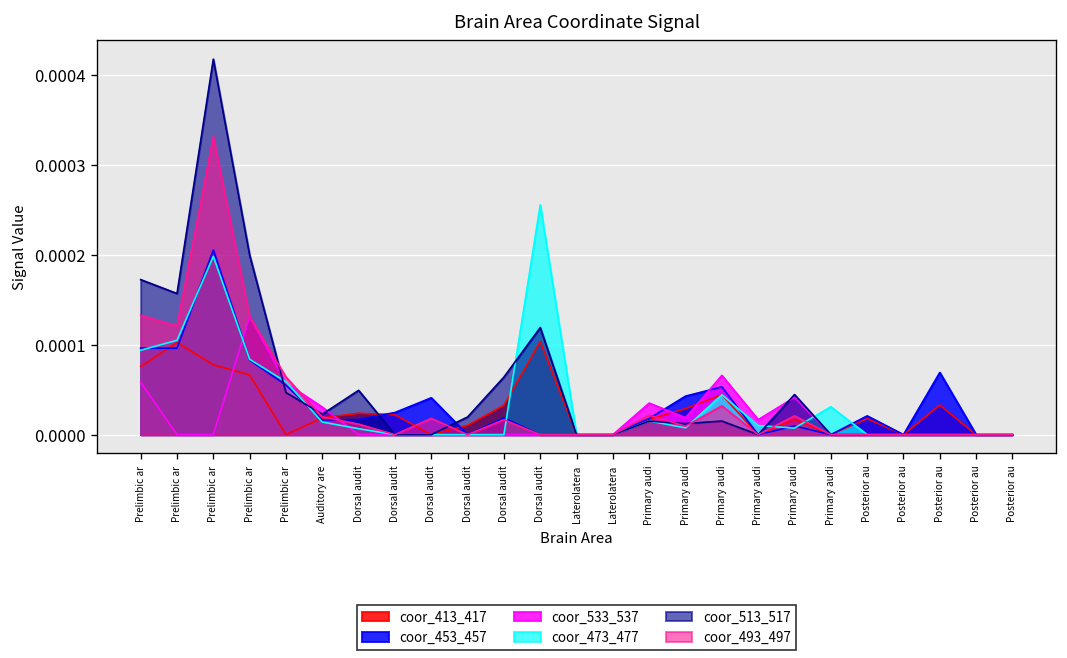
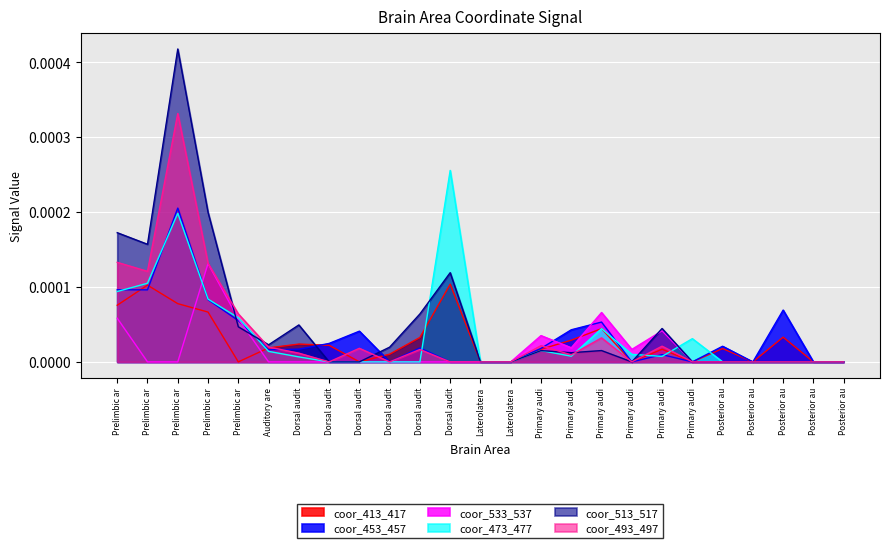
coor_533_537, Auditory are: 0.00003 -> 0.00000
